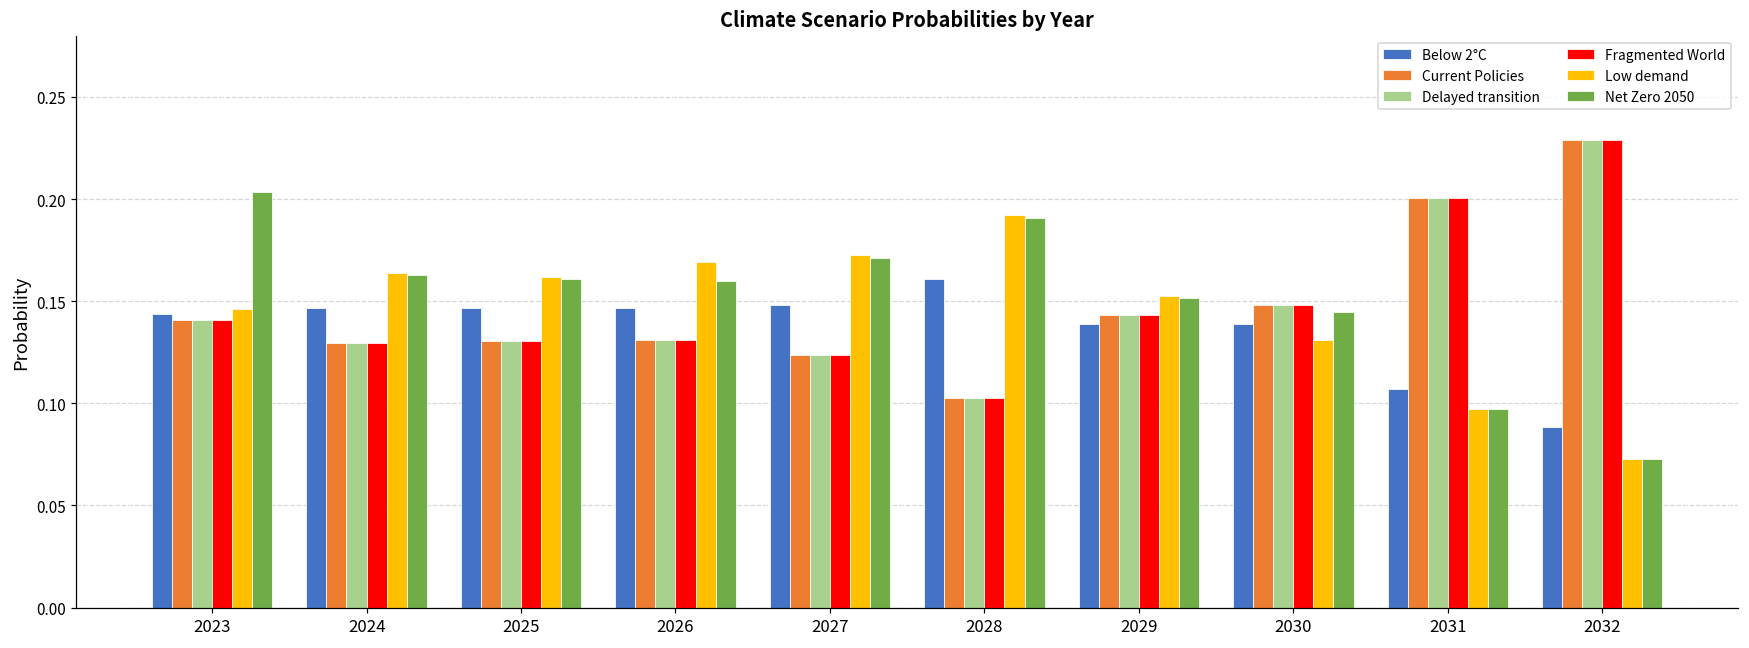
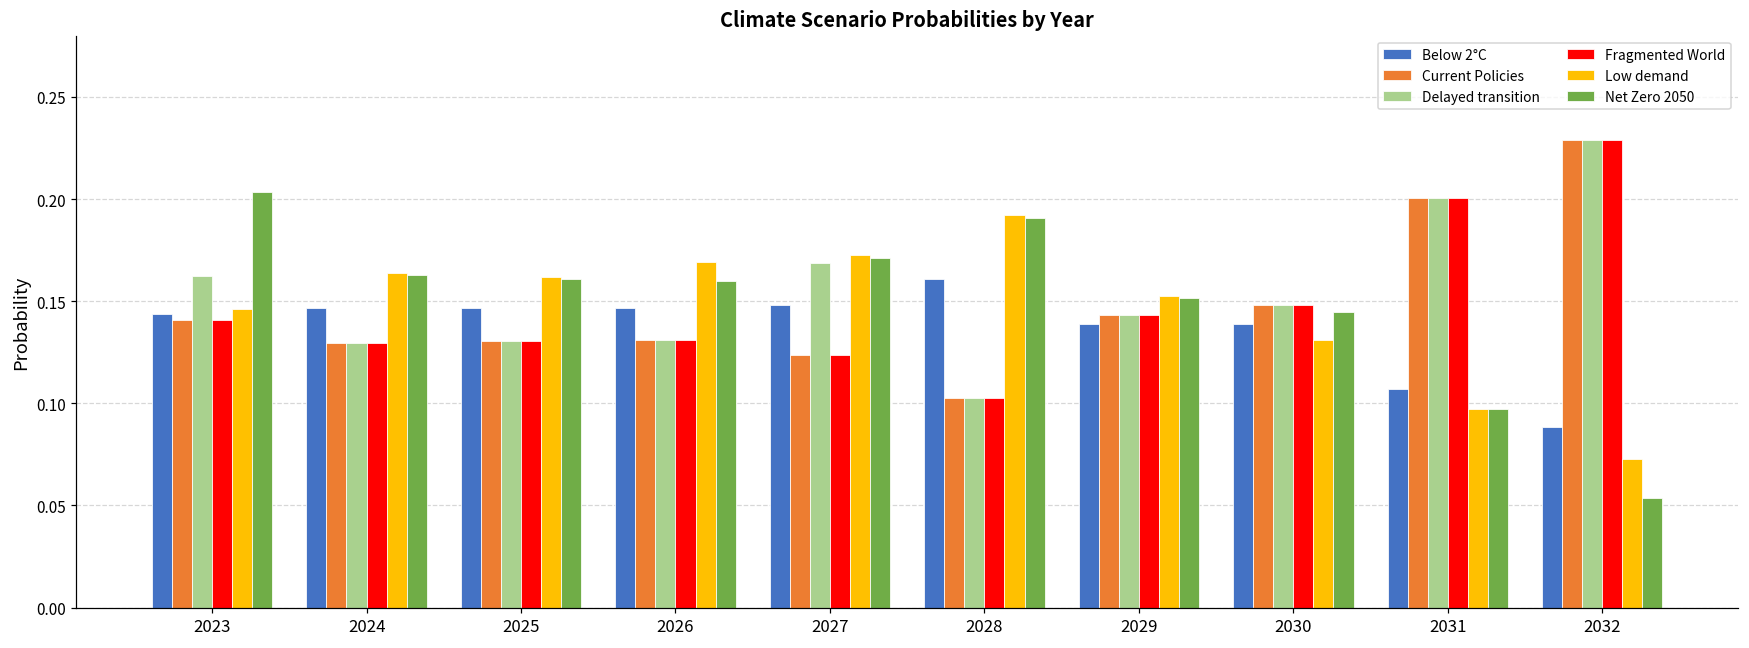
Delayed transition, 2023: 0.141 -> 0.162
Delayed transition, 2027: 0.124 -> 0.169
Net Zero 2050, 2032: 0.073 -> 0.054
